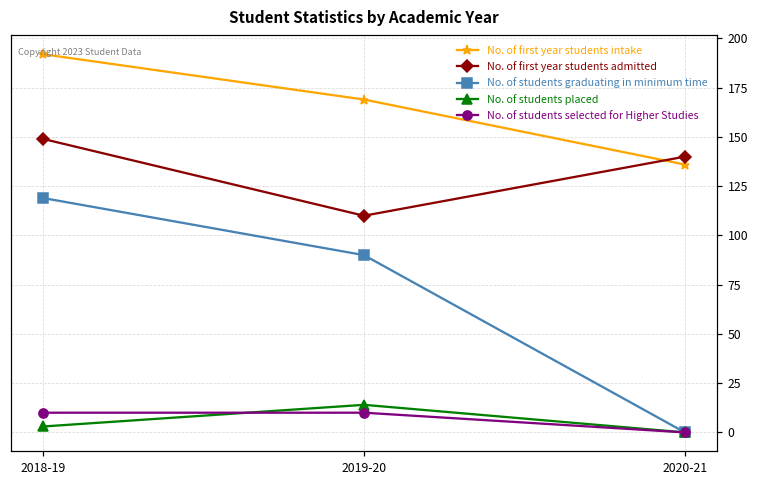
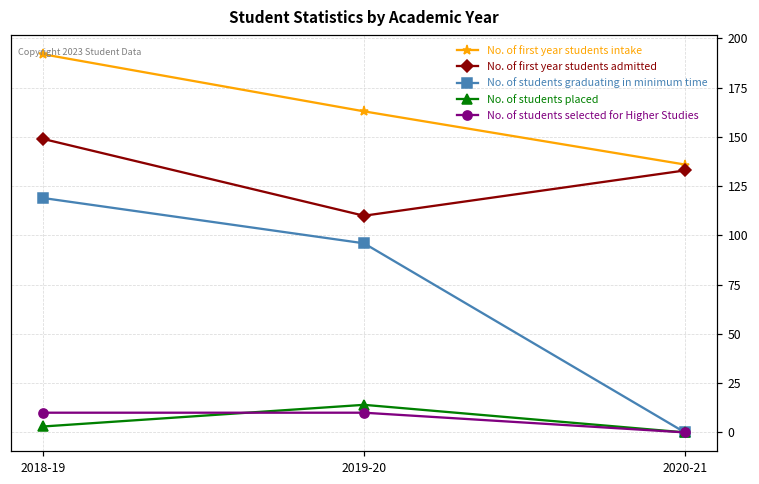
No. of first year students intake, 2019-20: 169 -> 163
No. of students graduating in minimum time, 2019-20: 90 -> 96
No. of first year students admitted, 2020-21: 140 -> 133
